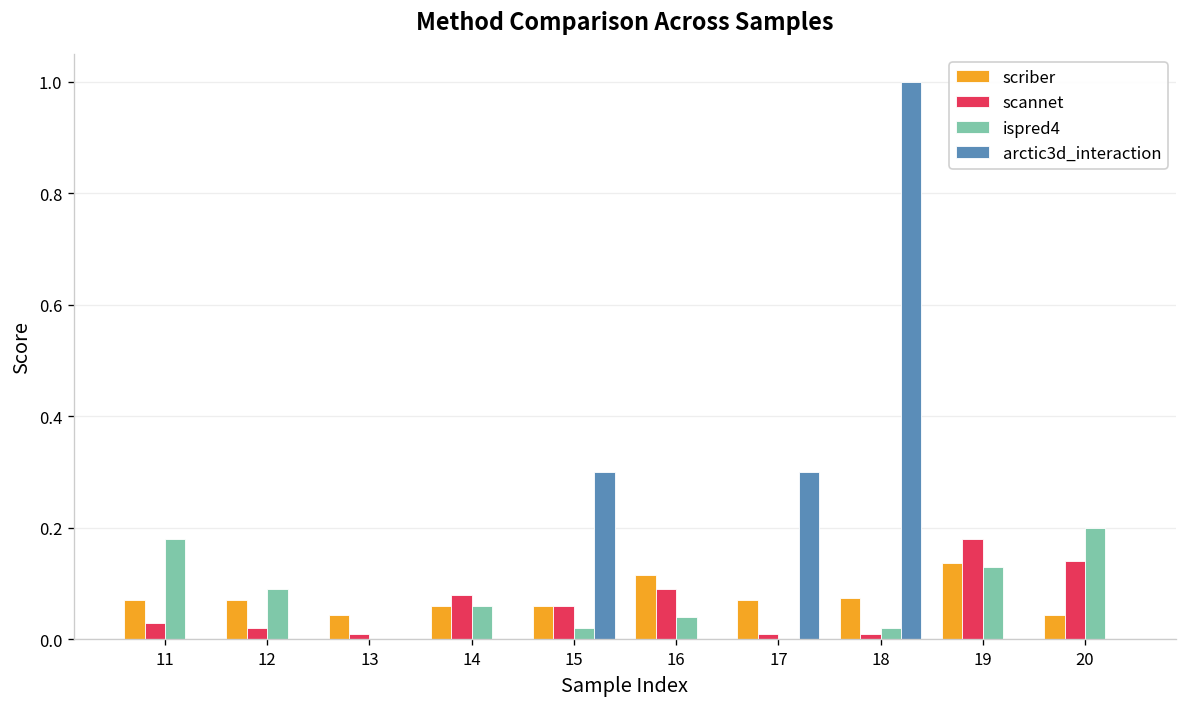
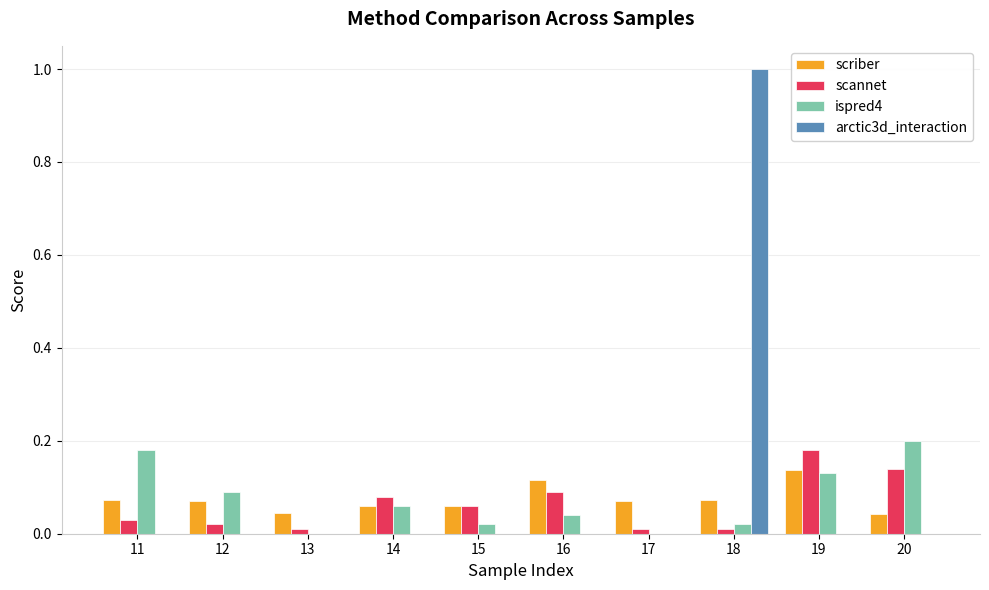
arctic3d_interaction, 15: 0.3 -> 0.0
arctic3d_interaction, 17: 0.3 -> 0.0
